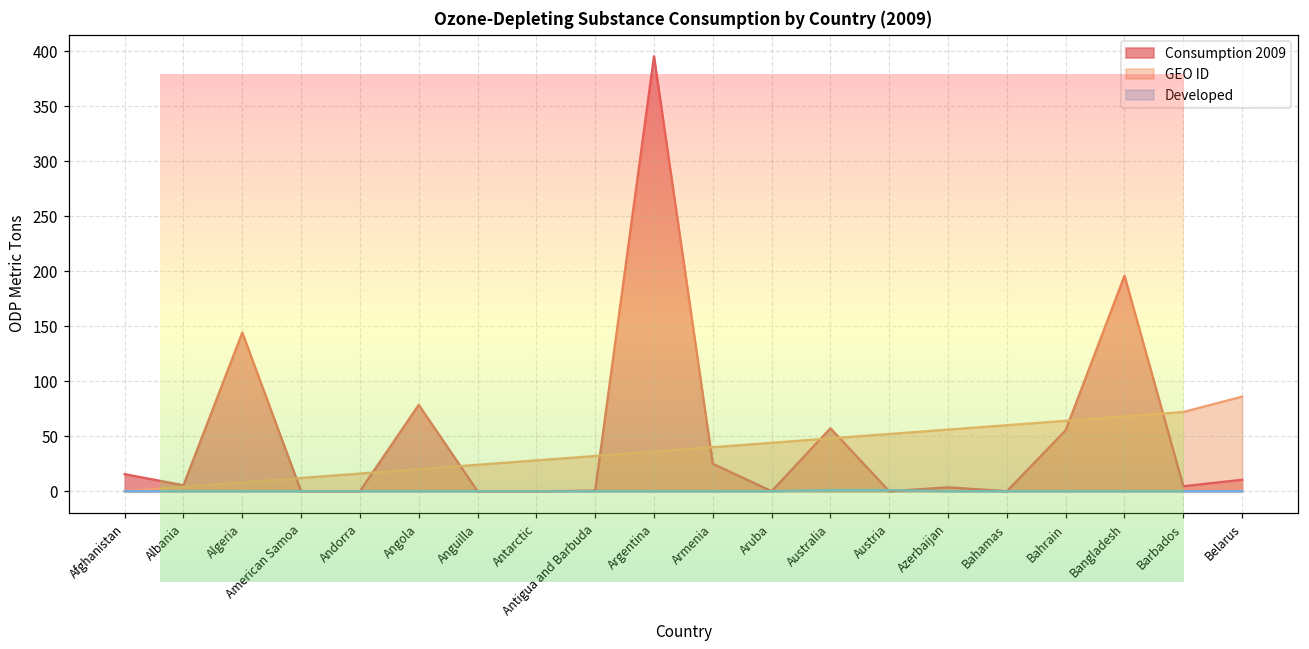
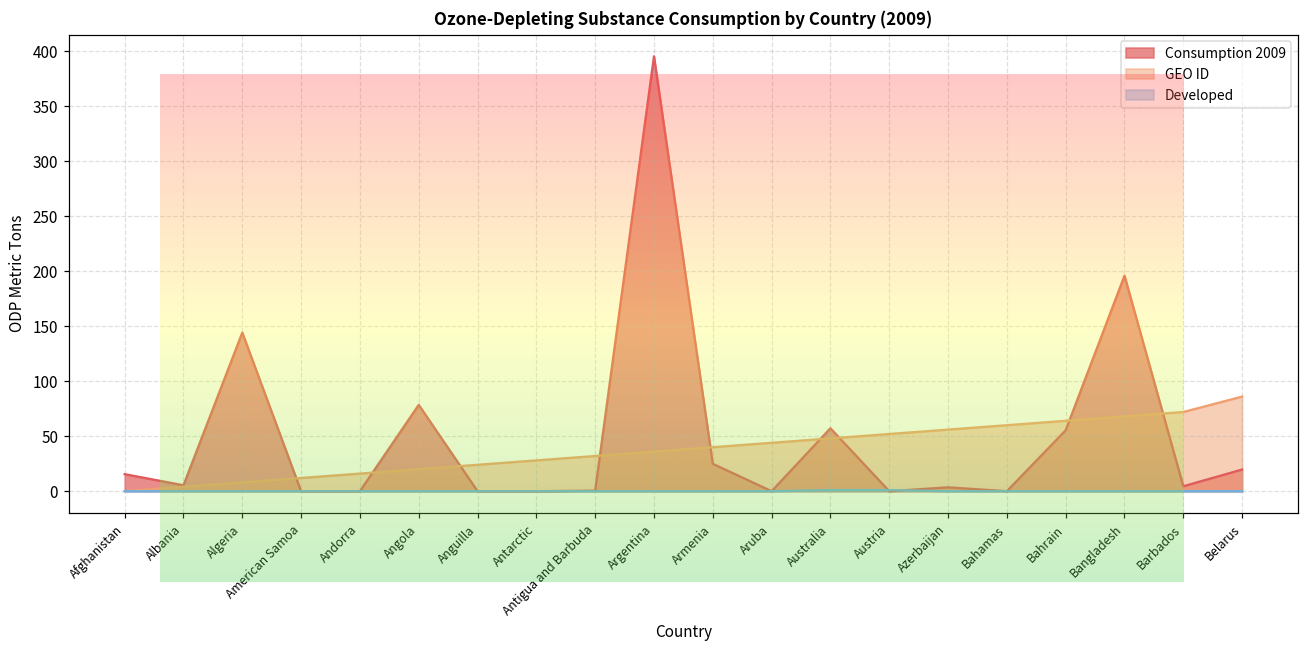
Consumption 2009, Belarus: 10 -> 20
